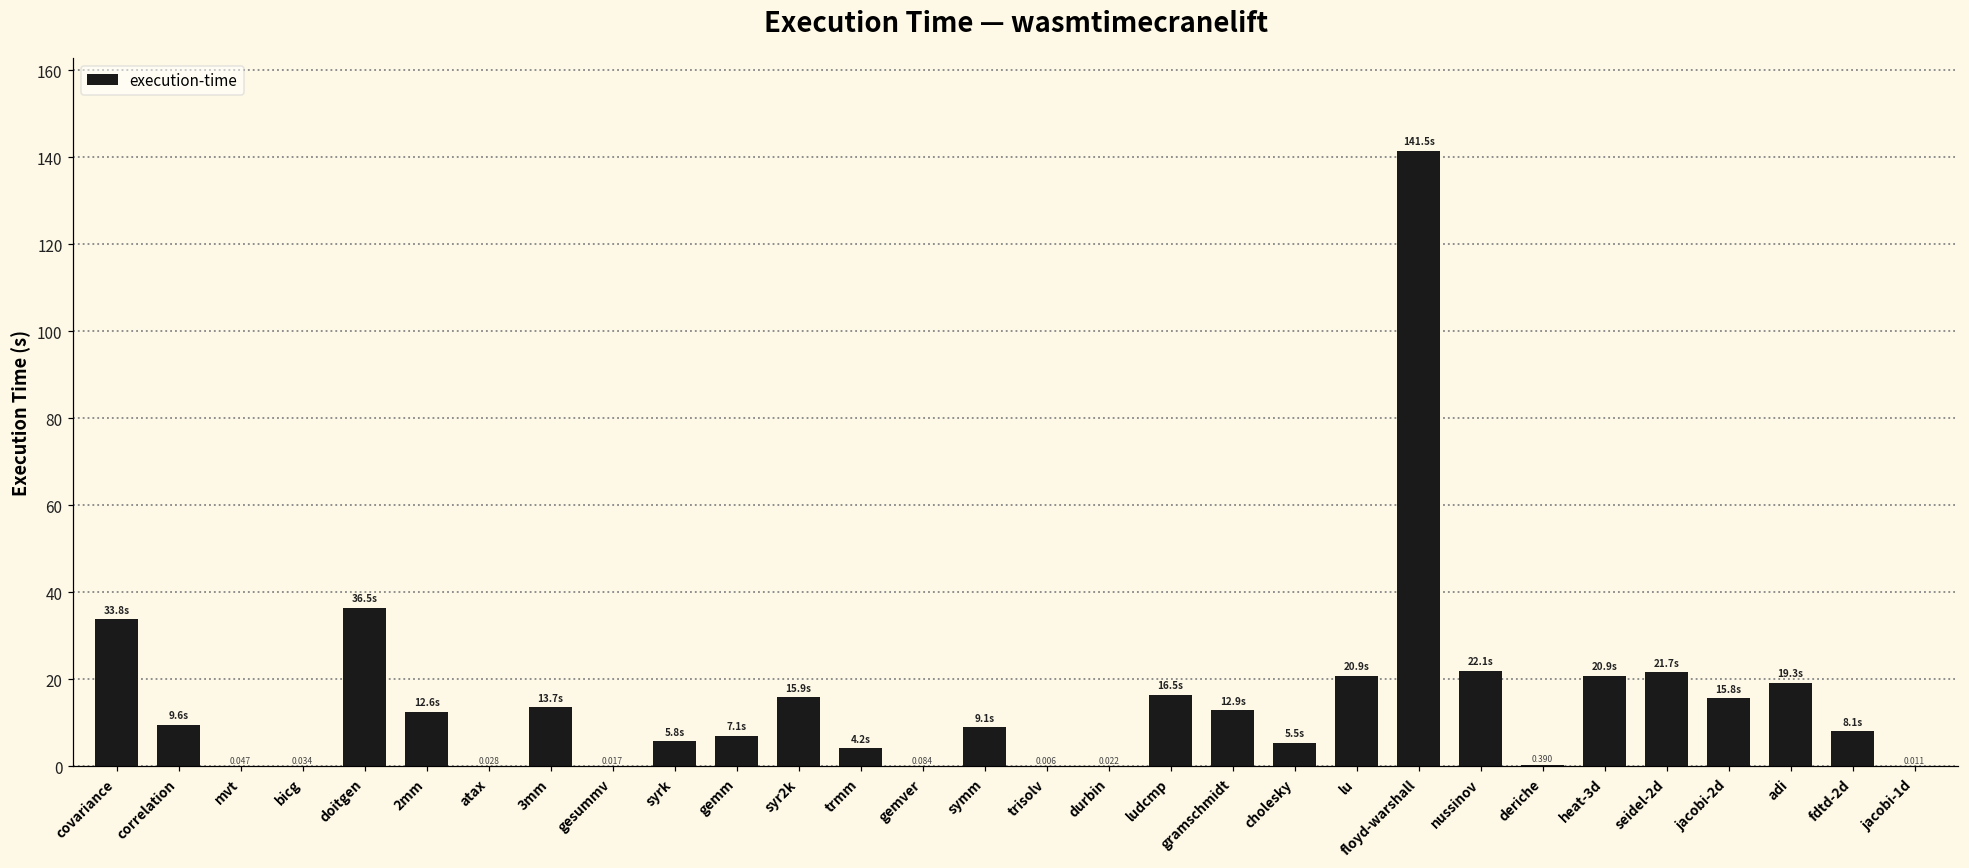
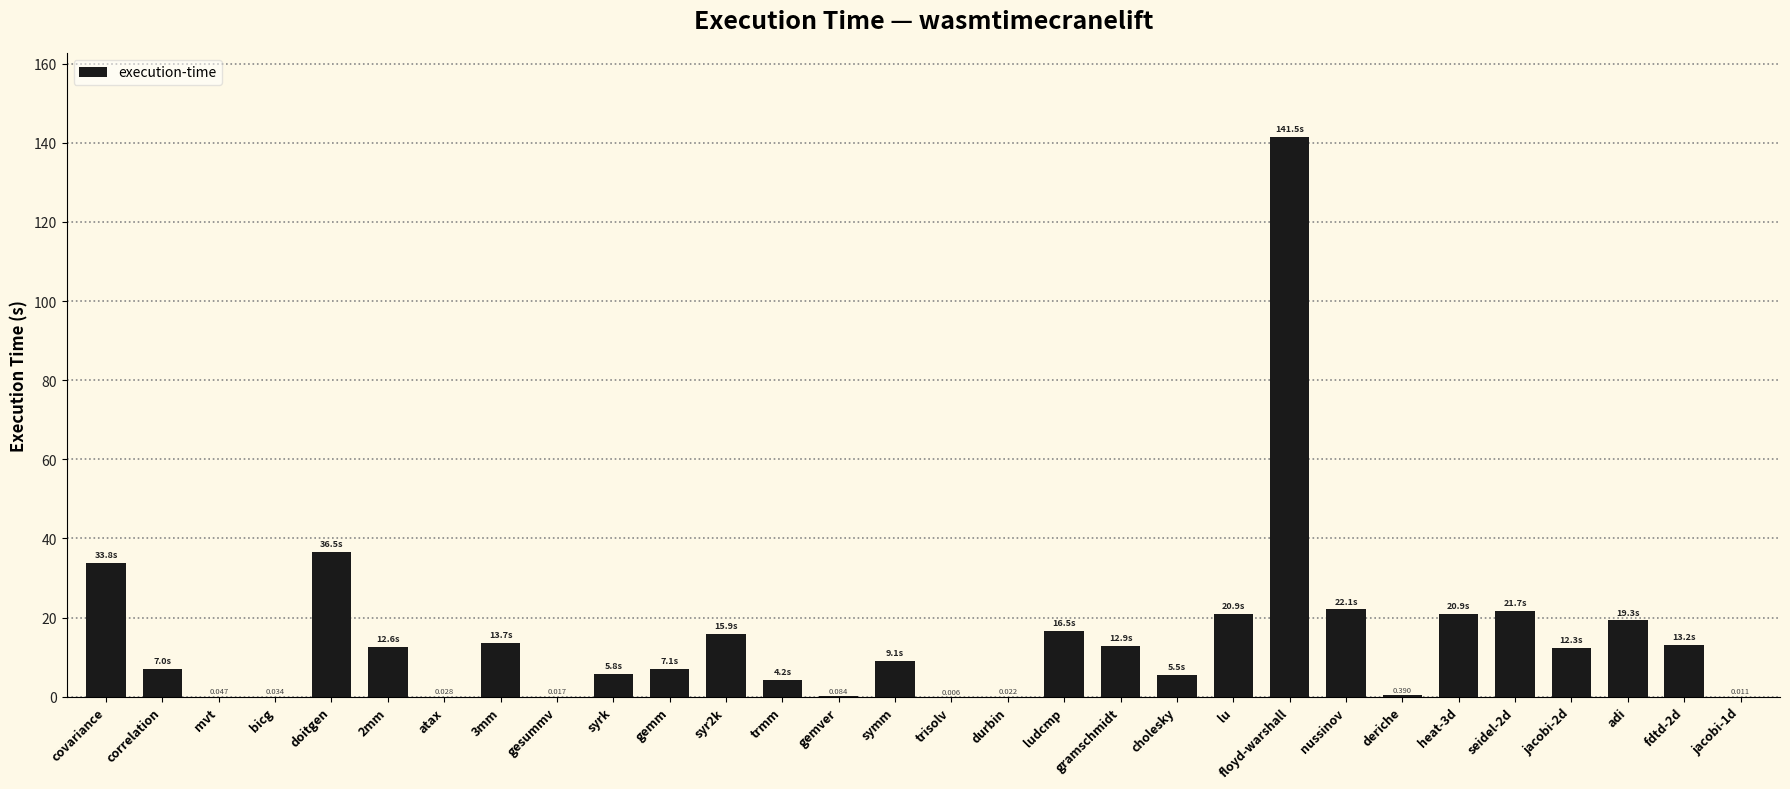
correlation: 9.6s -> 7.0s
jacobi-2d: 15.8s -> 12.3s
fdtd-2d: 8.1s -> 13.2s
